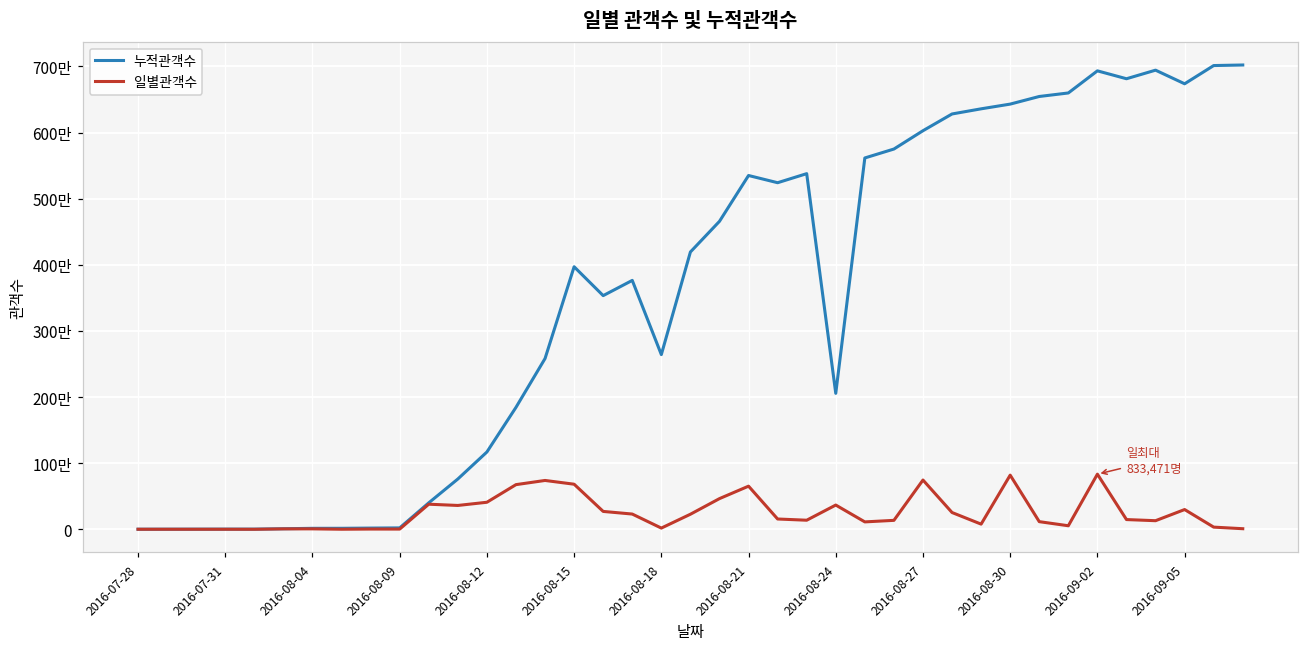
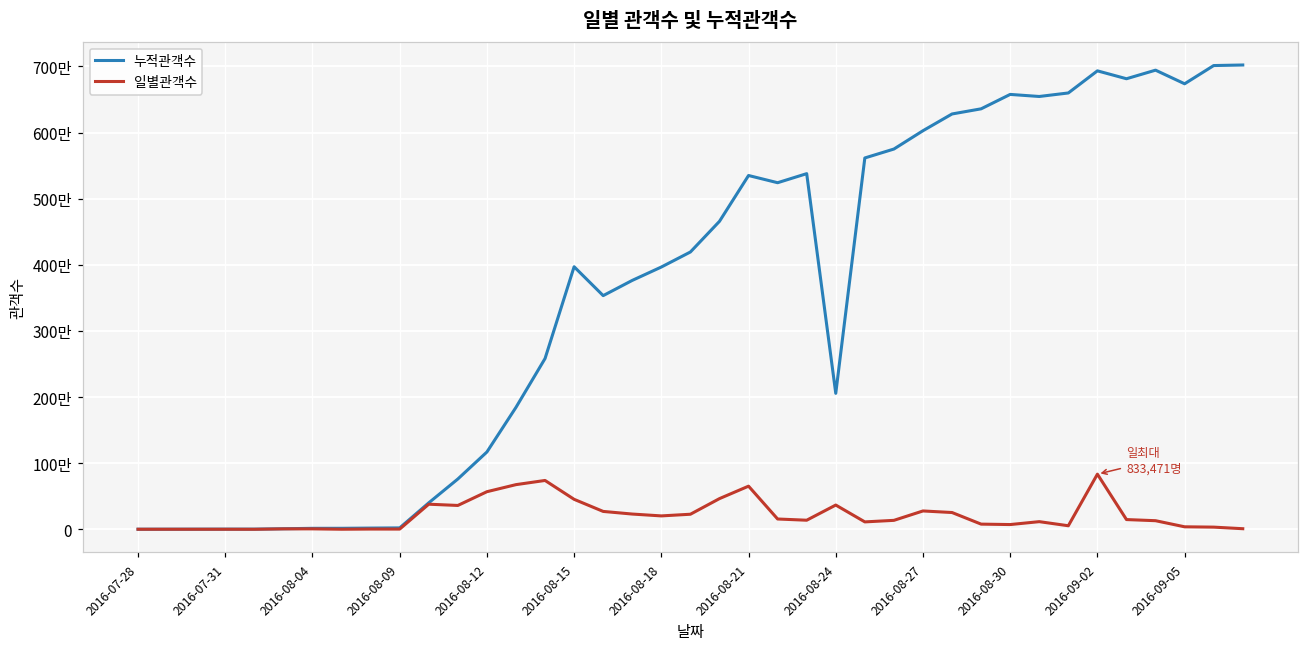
일별관객수, 2016-08-12: 40만 -> 60만
일별관객수, 2016-08-15: 70만 -> 50만
누적관객수, 2016-08-18: 260만 -> 400만
일별관객수, 2016-08-18: 0만 -> 20만
일별관객수, 2016-08-27: 70만 -> 30만
누적관객수, 2016-08-30: 640만 -> 660만
일별관객수, 2016-08-30: 80만 -> 10만
일별관객수, 2016-09-05: 30만 -> 0만
